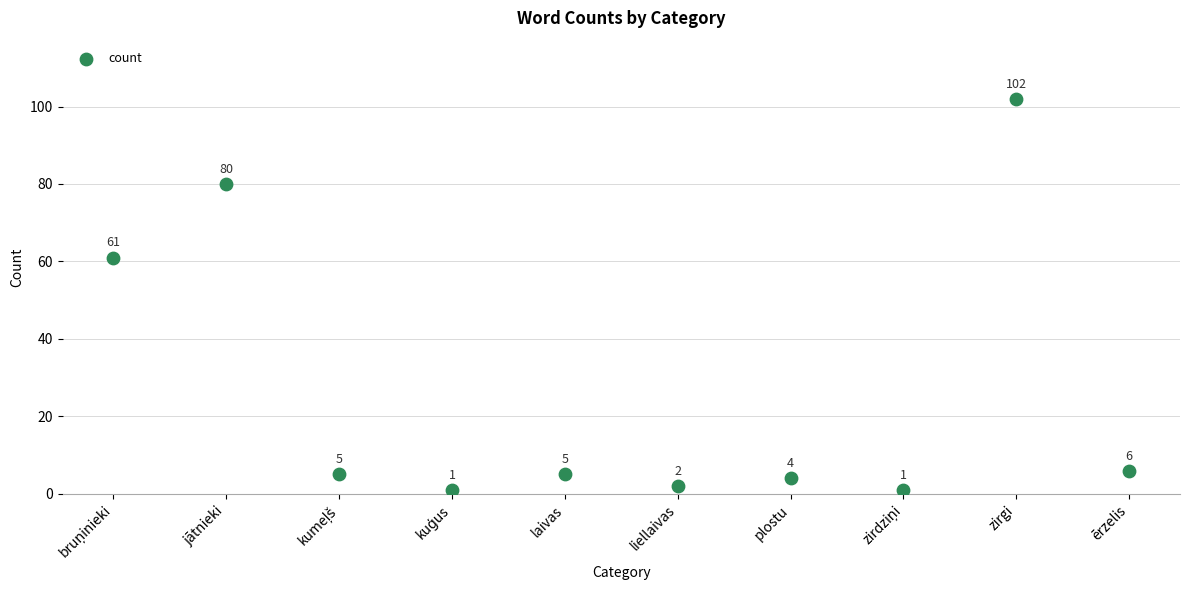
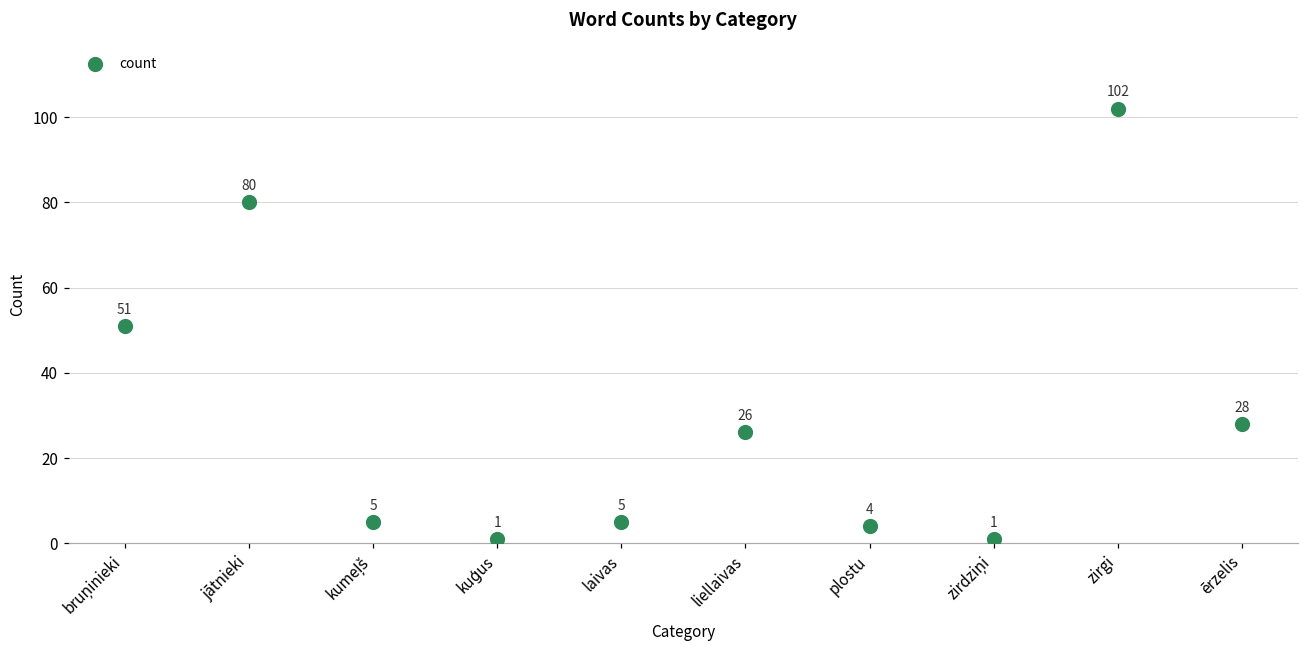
bruņinieki: 61 -> 51
liellaivas: 2 -> 26
ērzelis: 6 -> 28
